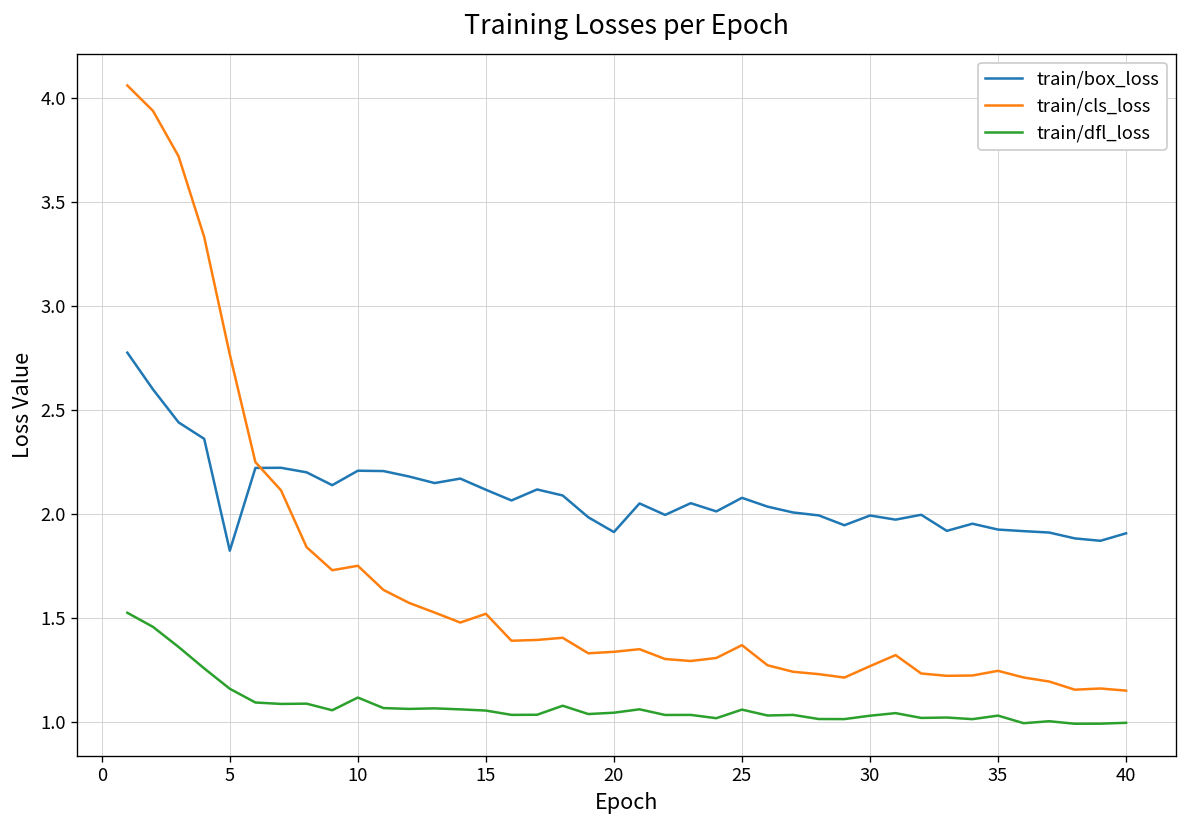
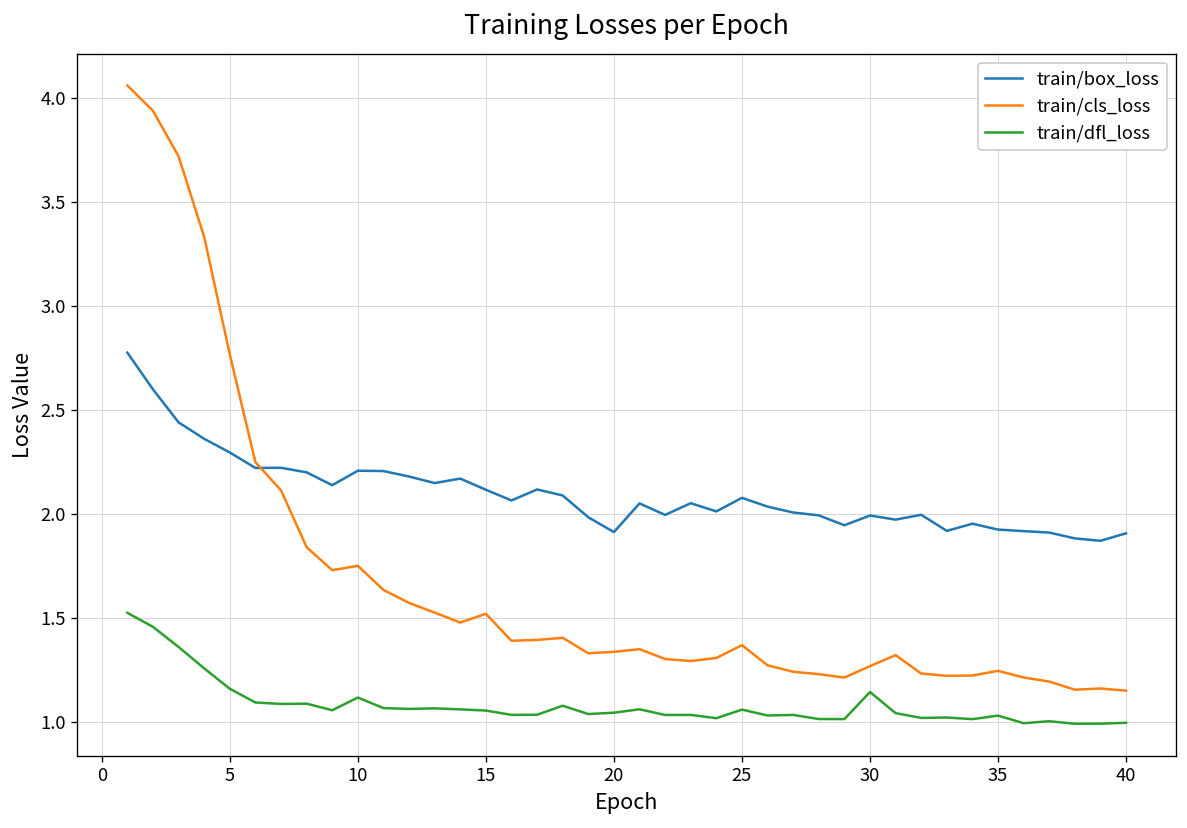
train/box_loss, 5: 1.82 -> 2.29
train/dfl_loss, 30: 1.03 -> 1.14
